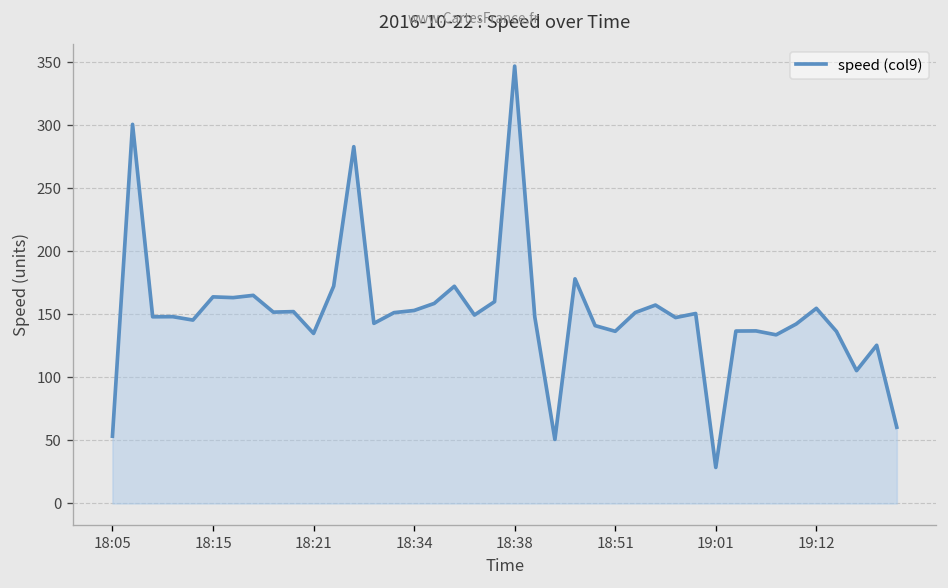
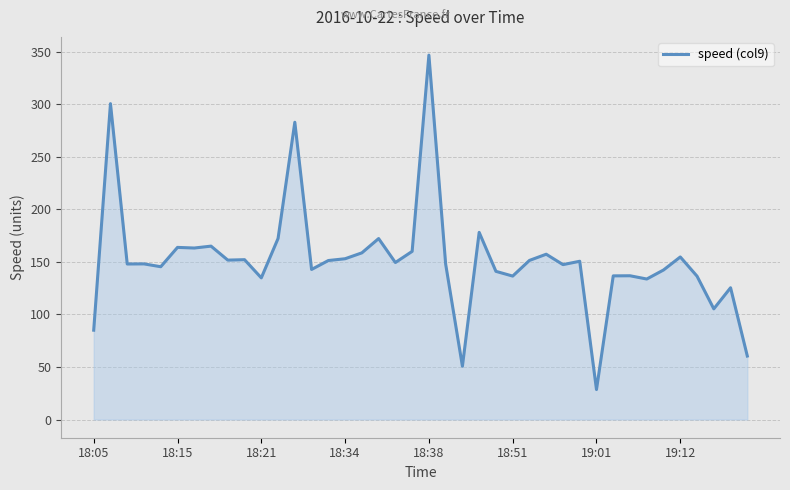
18:05: 53 -> 85
